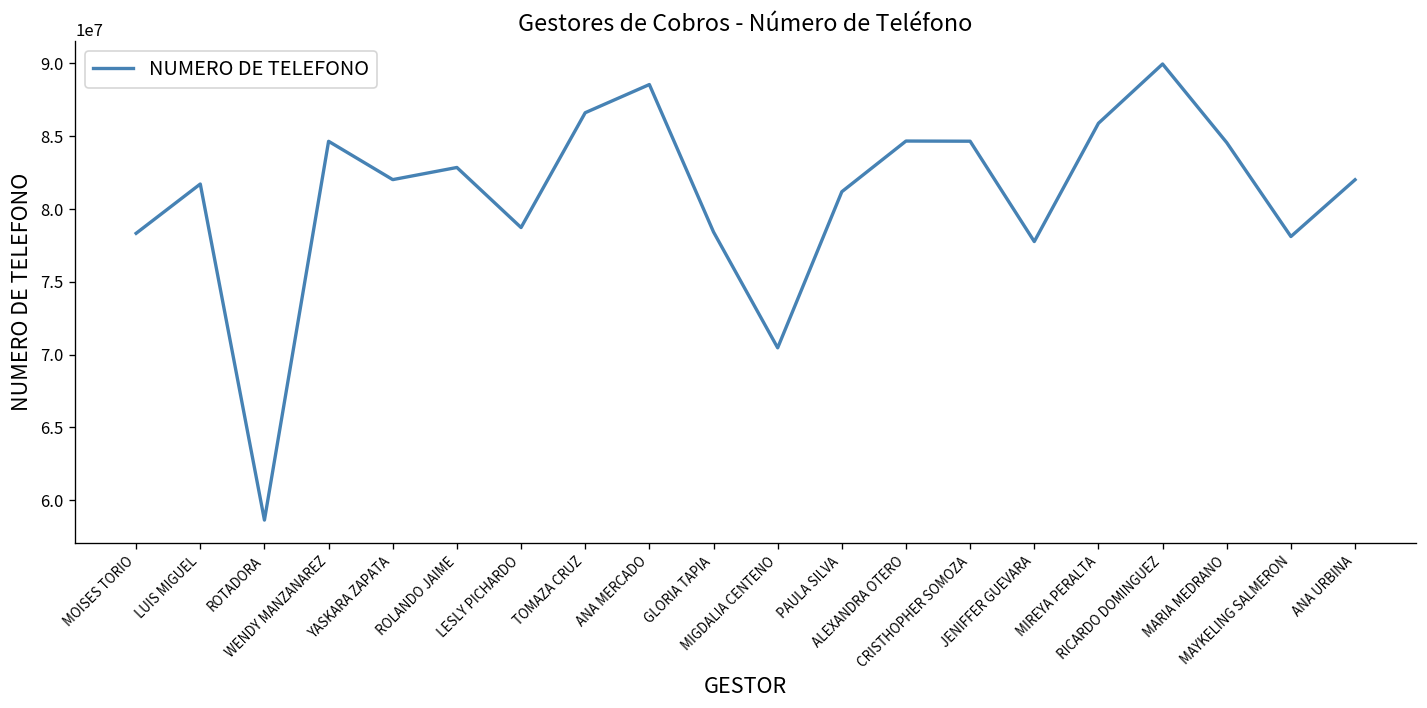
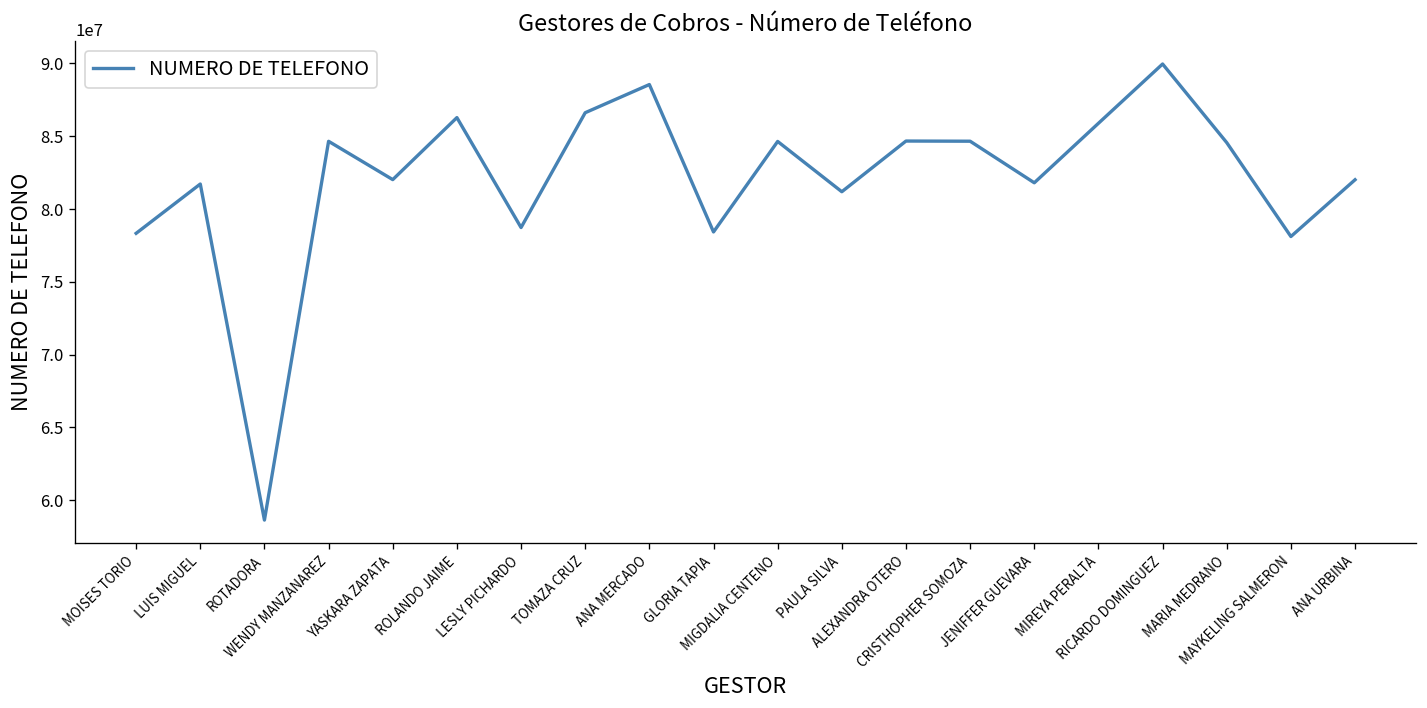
ROLANDO JAIME: 82900000 -> 86300000
MIGDALIA CENTENO: 70500000 -> 84600000
JENIFFER GUEVARA: 77800000 -> 81800000
